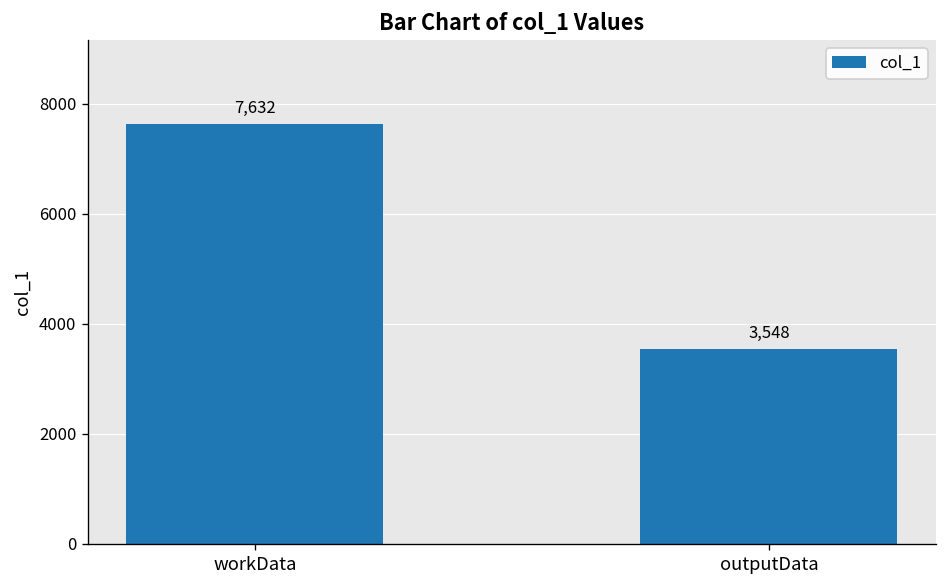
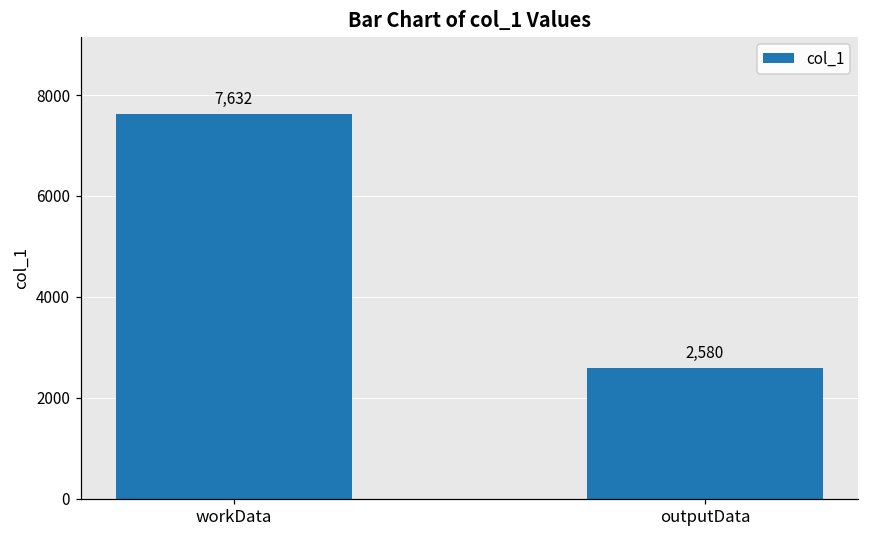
outputData: 3,548 -> 2,580
